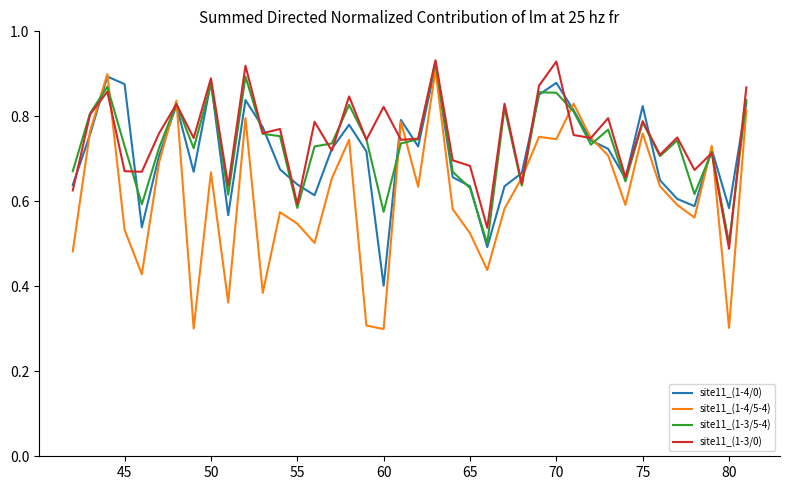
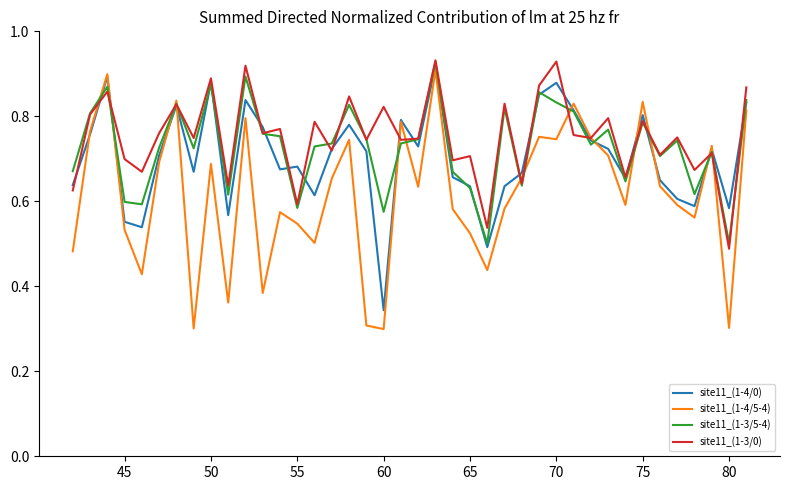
site11_(1-4/0), 45: 0.88 -> 0.55
site11_(1-3/5-4), 45: 0.73 -> 0.60
site11_(1-3/0), 45: 0.67 -> 0.70
site11_(1-4/5-4), 50: 0.67 -> 0.69
site11_(1-4/0), 55: 0.64 -> 0.68
site11_(1-4/0), 60: 0.40 -> 0.34
site11_(1-3/0), 65: 0.68 -> 0.71
site11_(1-3/5-4), 70: 0.86 -> 0.83
site11_(1-4/0), 75: 0.82 -> 0.80
site11_(1-4/5-4), 75: 0.76 -> 0.83
